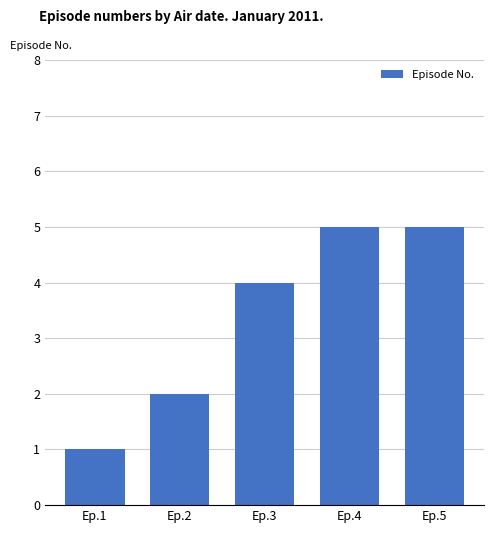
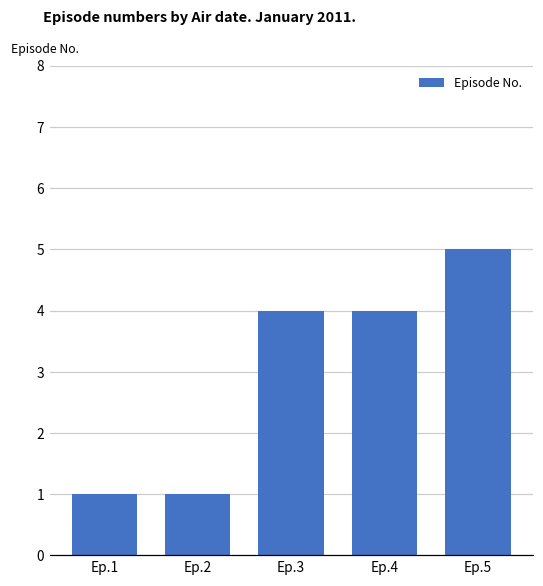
Ep.2: 2 -> 1
Ep.4: 5 -> 4
